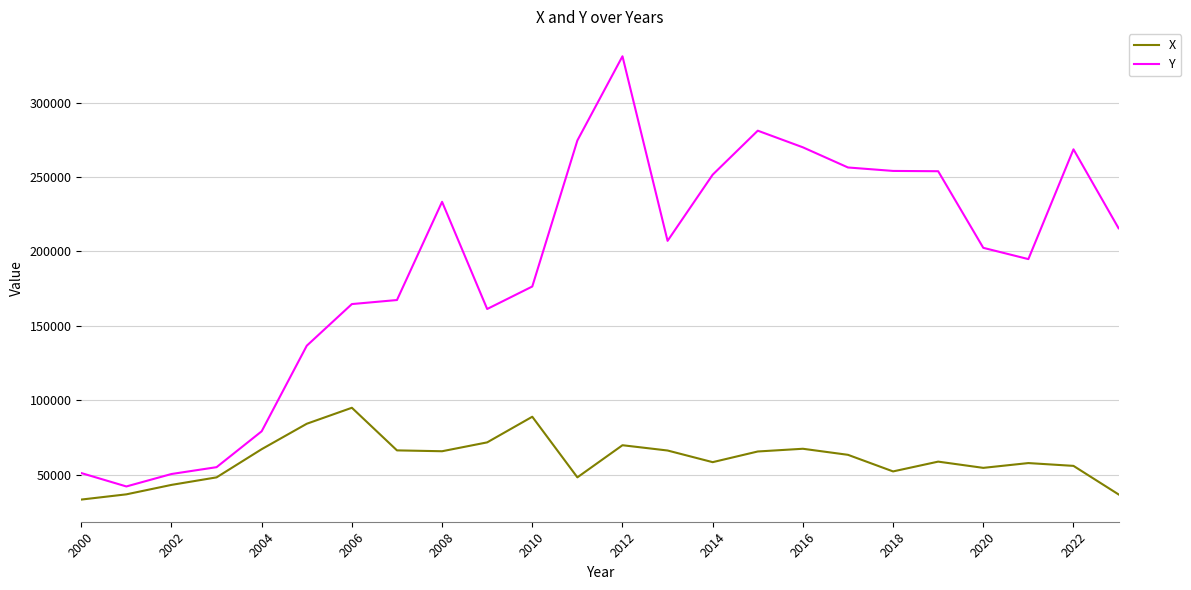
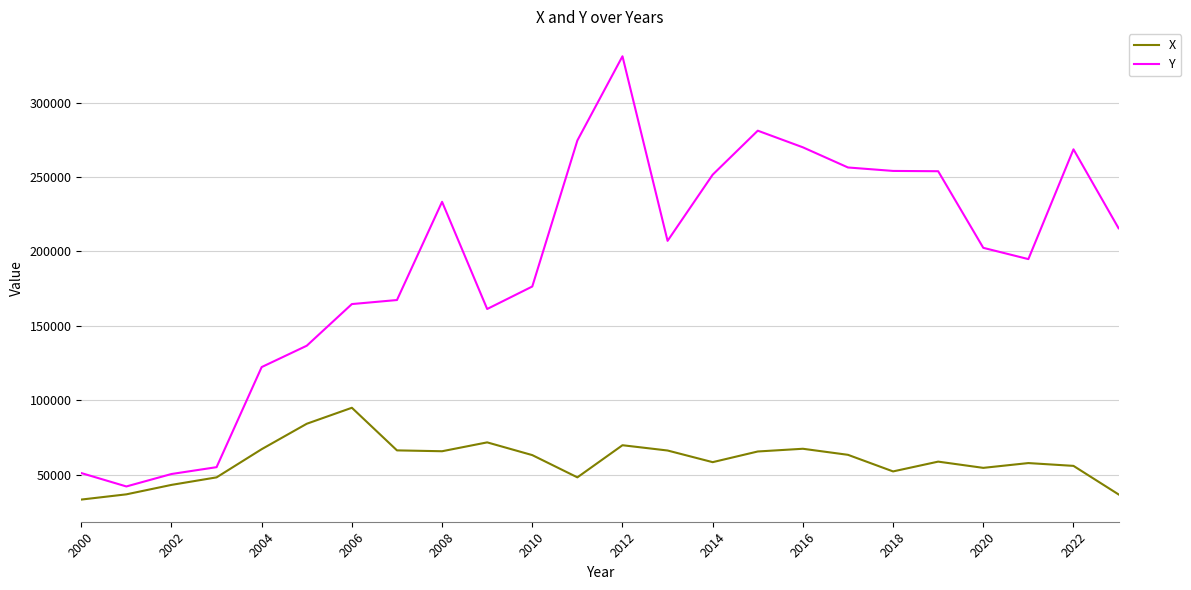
Y, 2004: 79000 -> 122000
X, 2010: 89000 -> 63000
